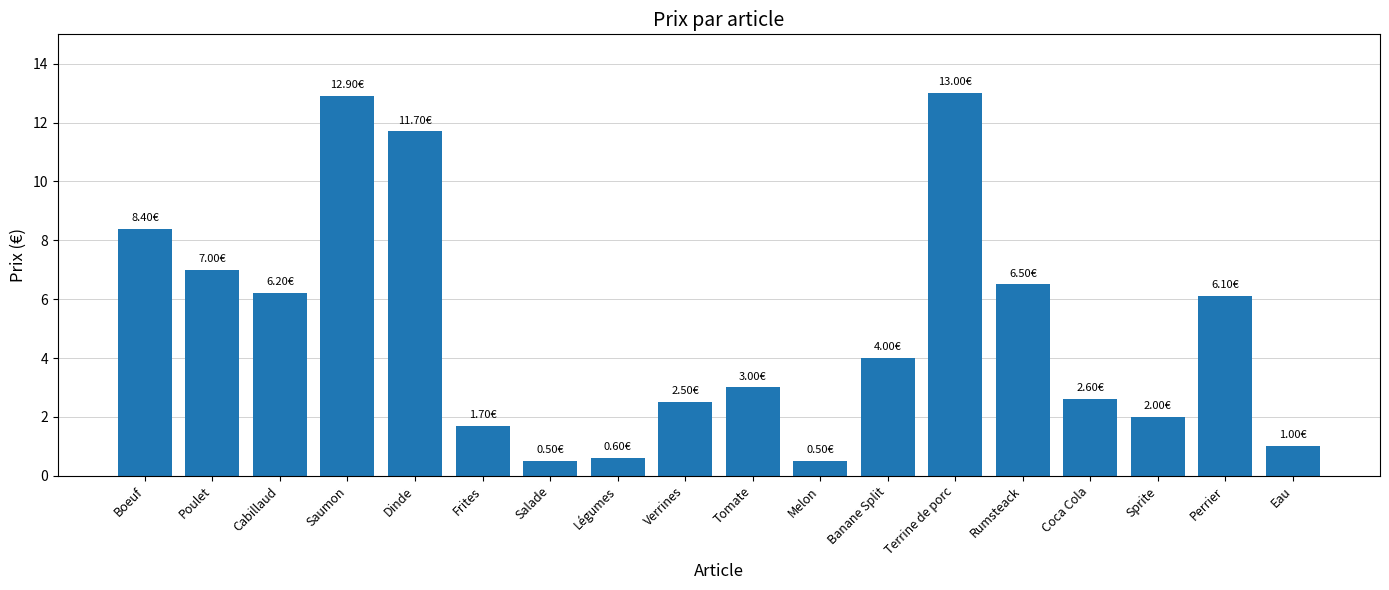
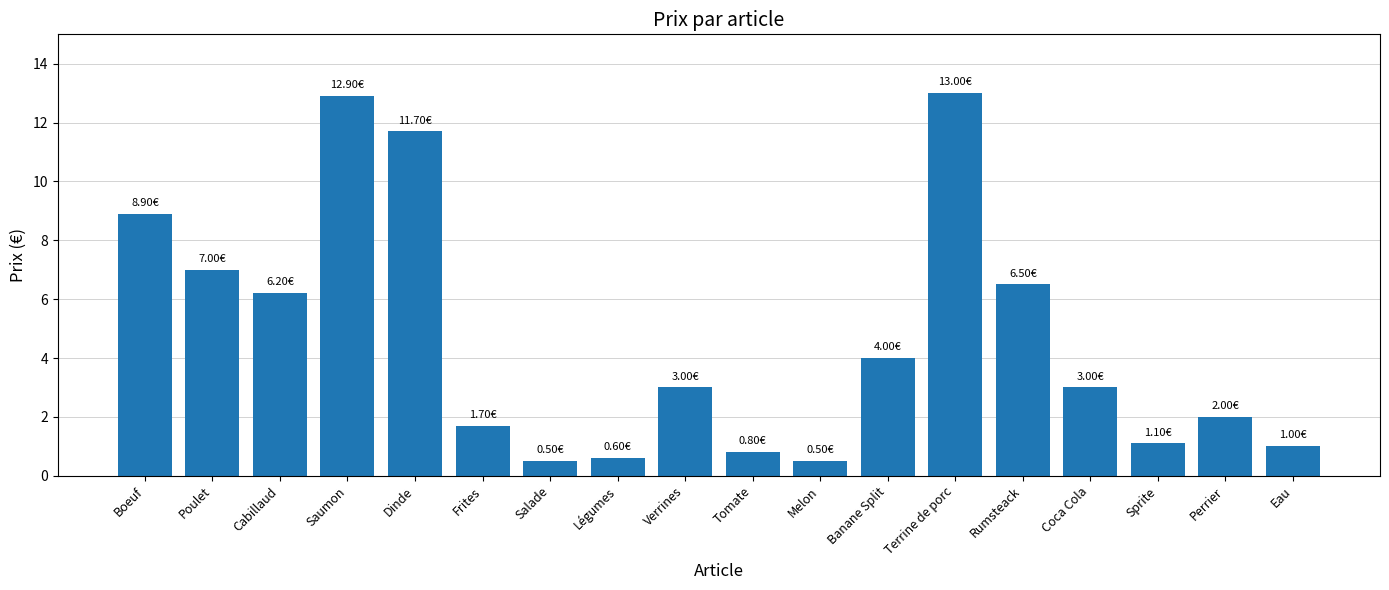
Boeuf: 8.40€ -> 8.90€
Verrines: 2.50€ -> 3.00€
Tomate: 3.00€ -> 0.80€
Coca Cola: 2.60€ -> 3.00€
Sprite: 2.00€ -> 1.10€
Perrier: 6.10€ -> 2.00€
